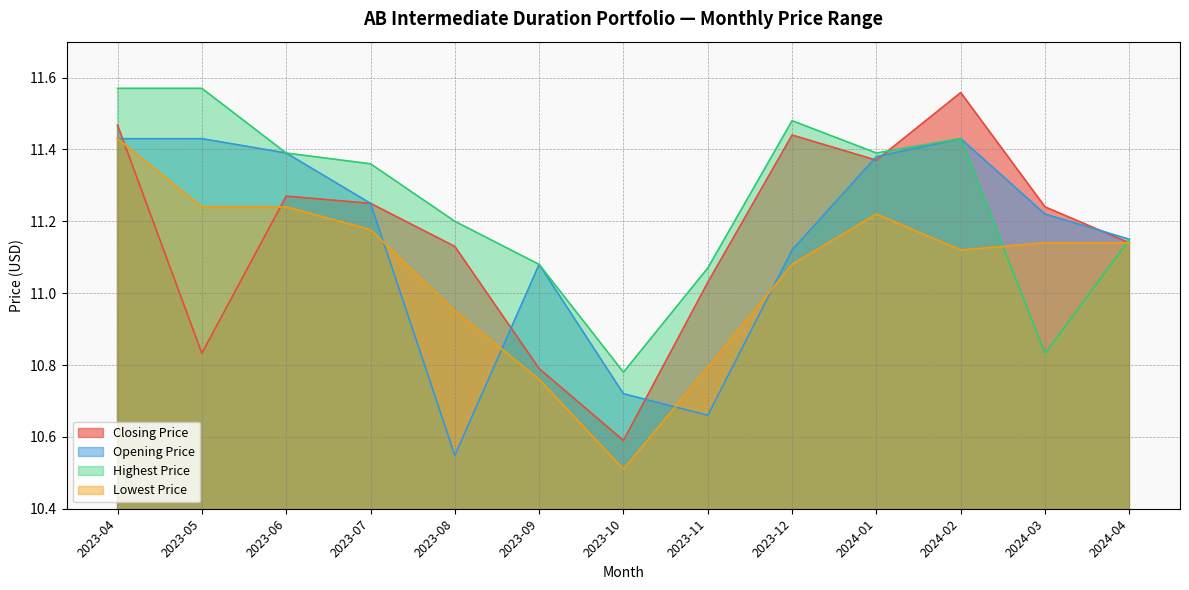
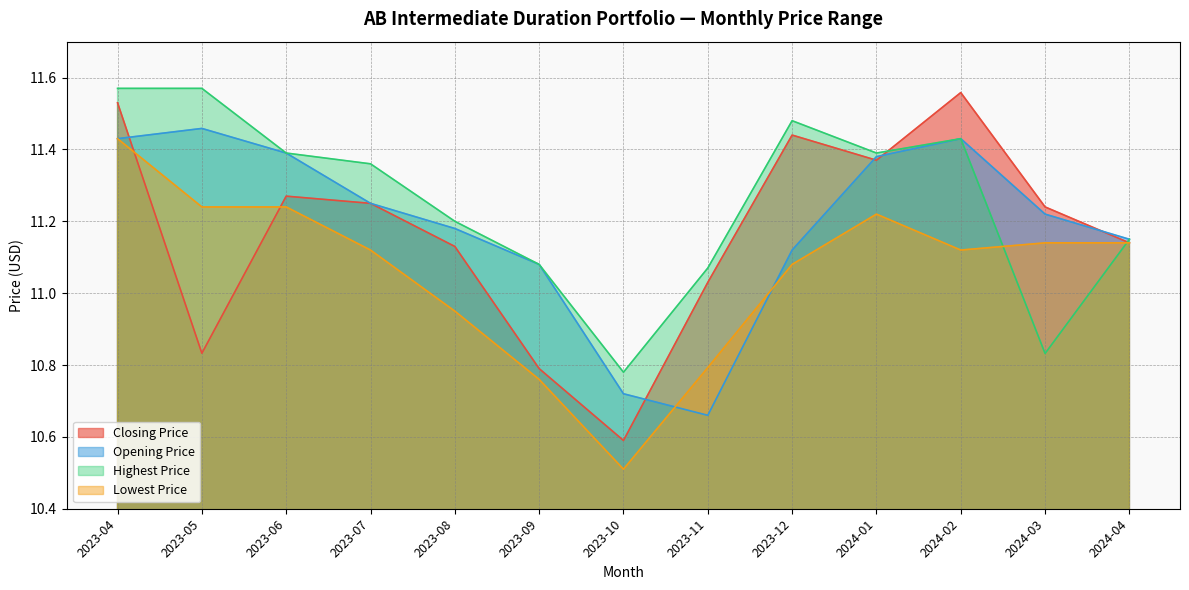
Closing Price, 2023-04: 11.47 -> 11.53
Opening Price, 2023-05: 11.43 -> 11.46
Lowest Price, 2023-07: 11.18 -> 11.12
Opening Price, 2023-08: 10.55 -> 11.18
